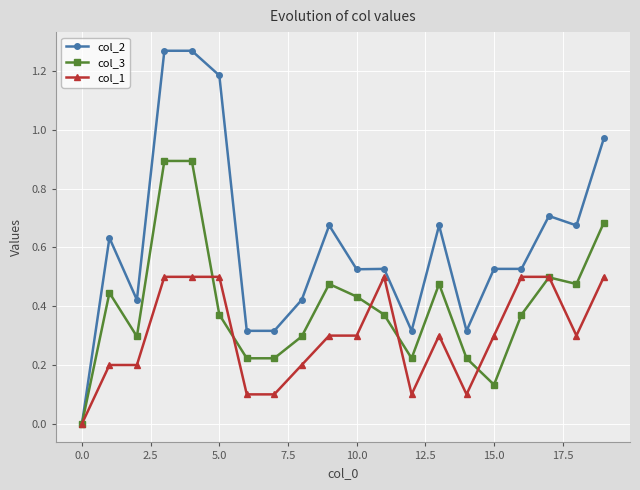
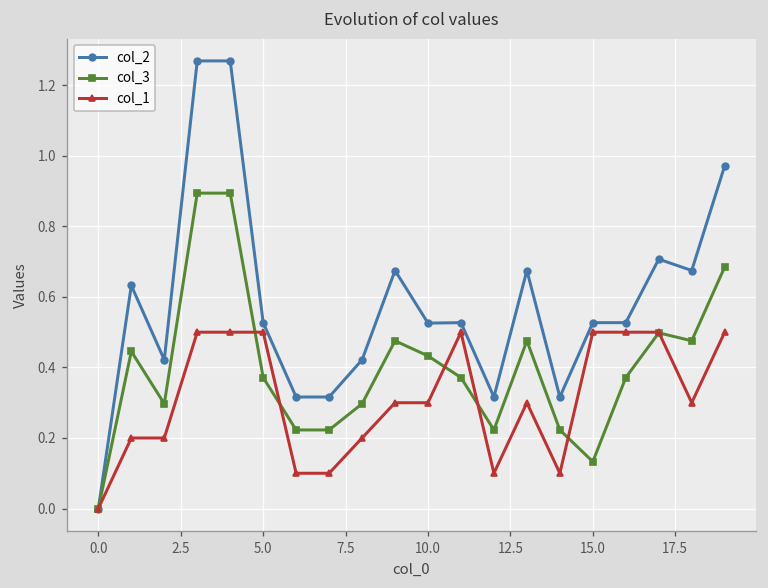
col_2, 5.0: 1.19 -> 0.53
col_1, 15.0: 0.3 -> 0.5
